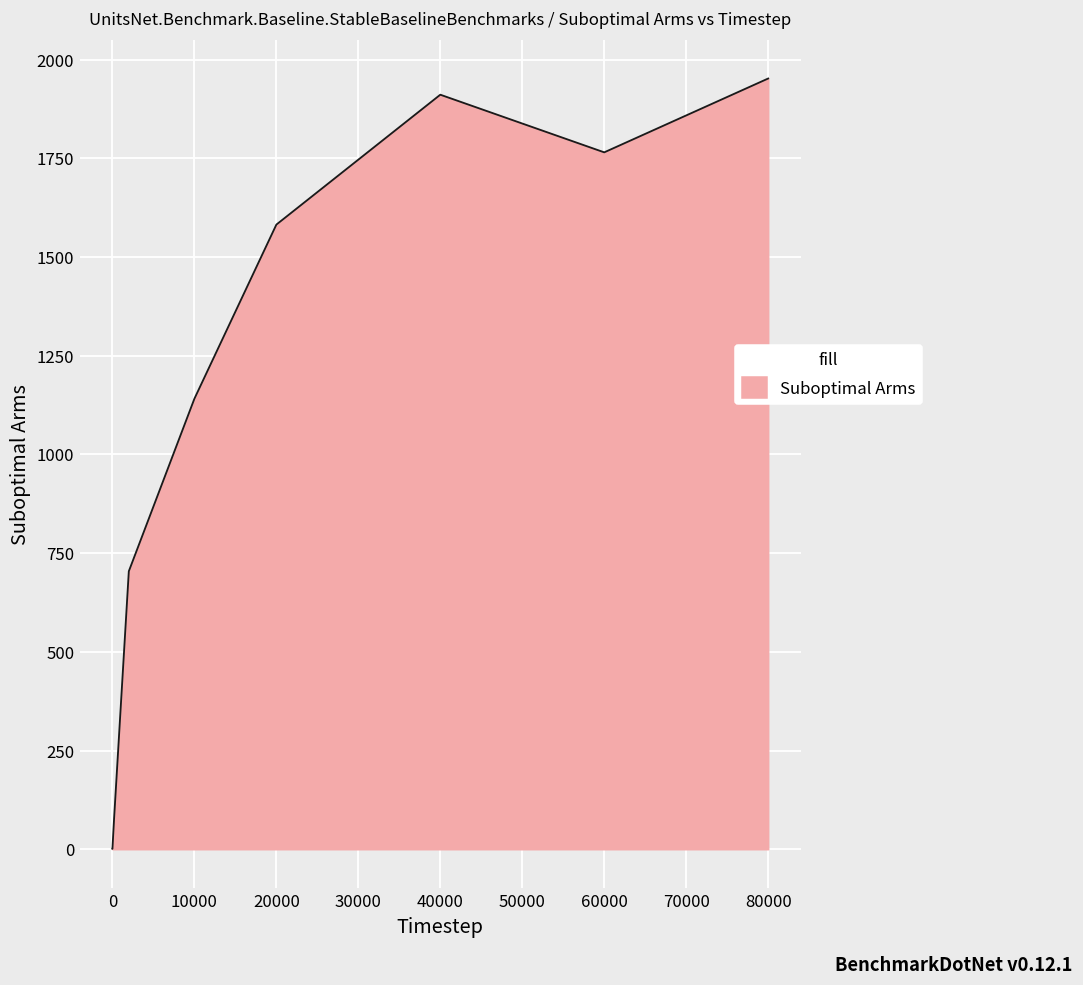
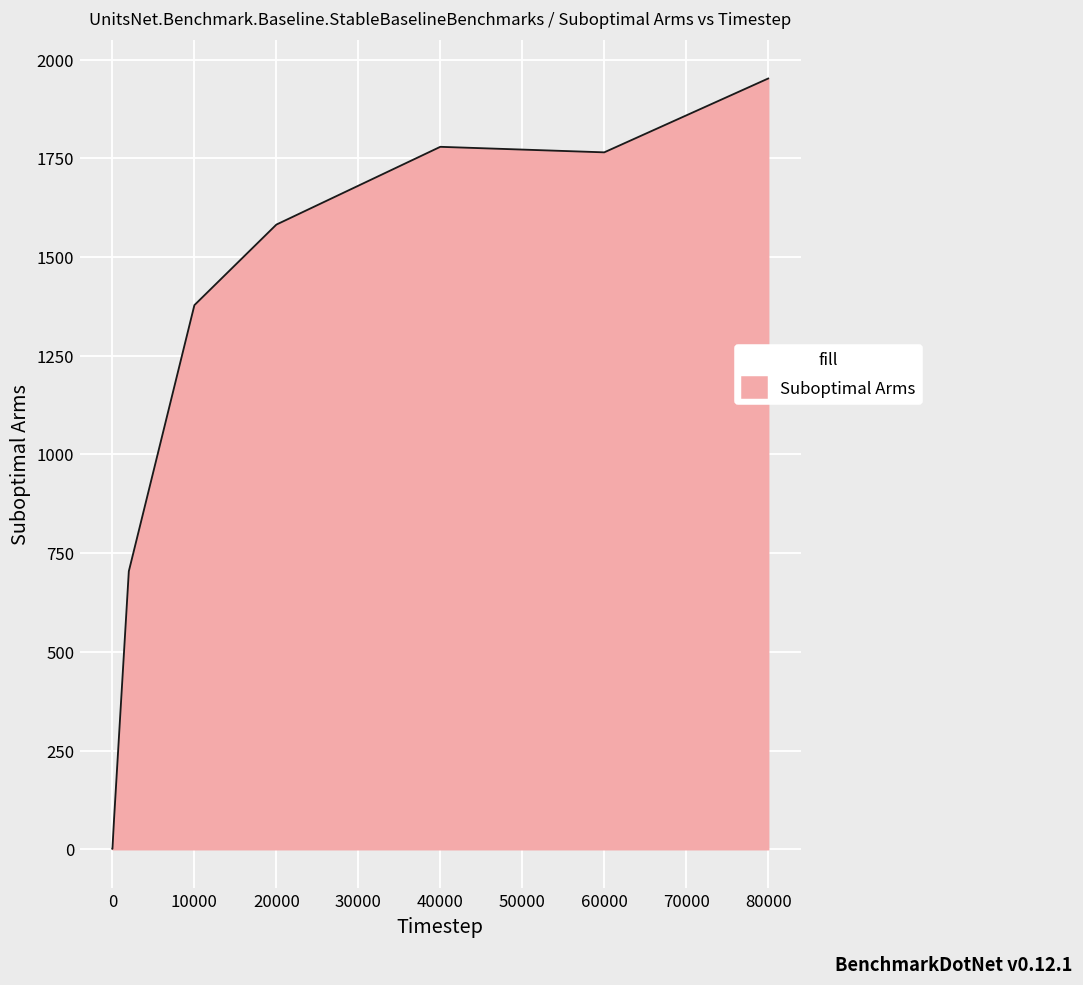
10000: 1140 -> 1380
40000: 1910 -> 1780
